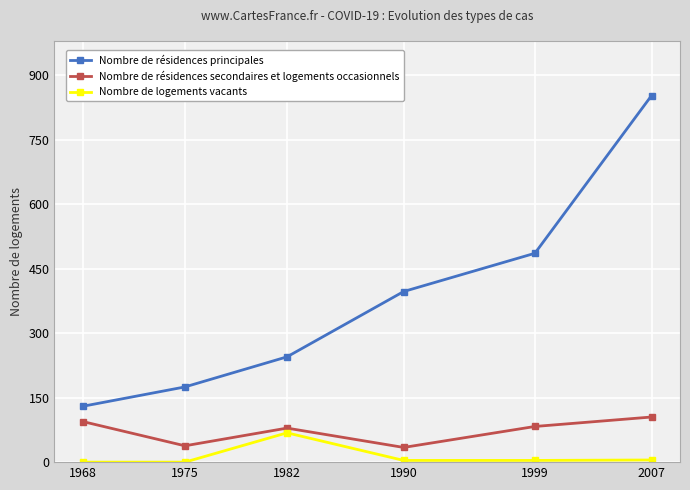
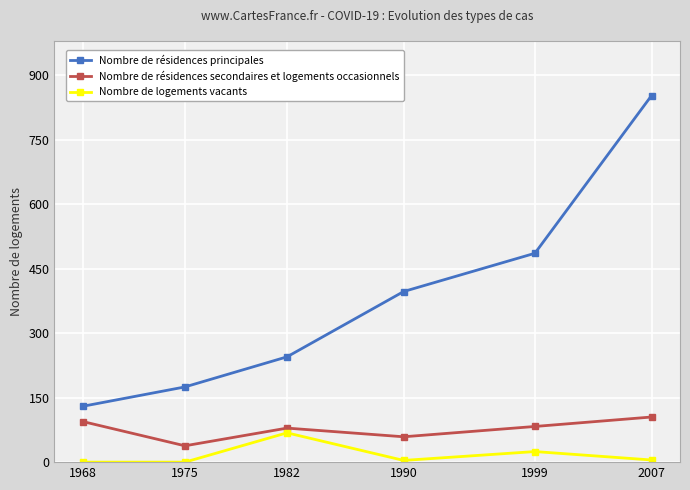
Nombre de résidences secondaires et logements occasionnels, 1990: 30 -> 60
Nombre de logements vacants, 1999: 0 -> 20
